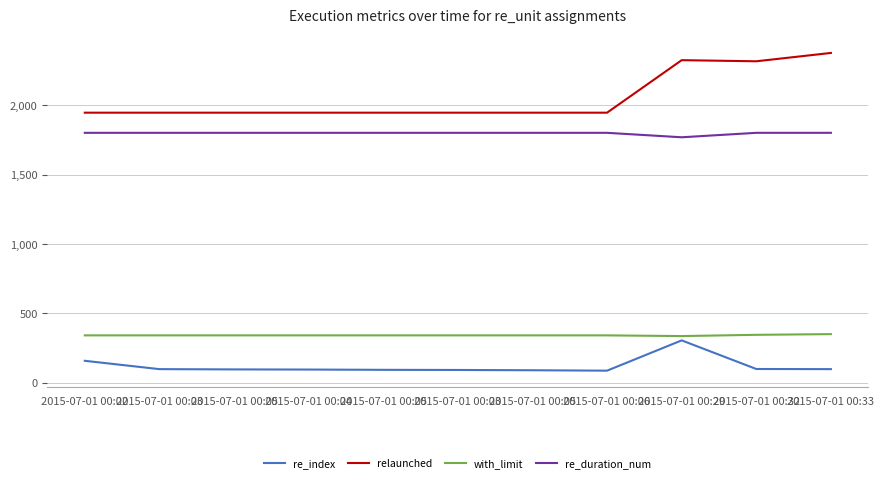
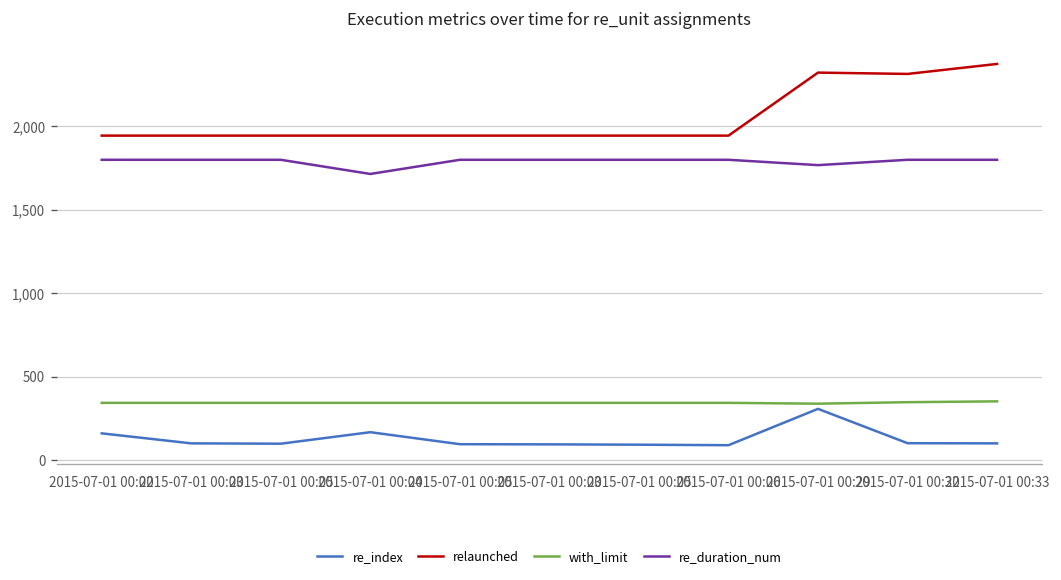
re_index, 2015-07-01 00:04: 100 -> 170
re_duration_num, 2015-07-01 00:04: 1,800 -> 1,720
